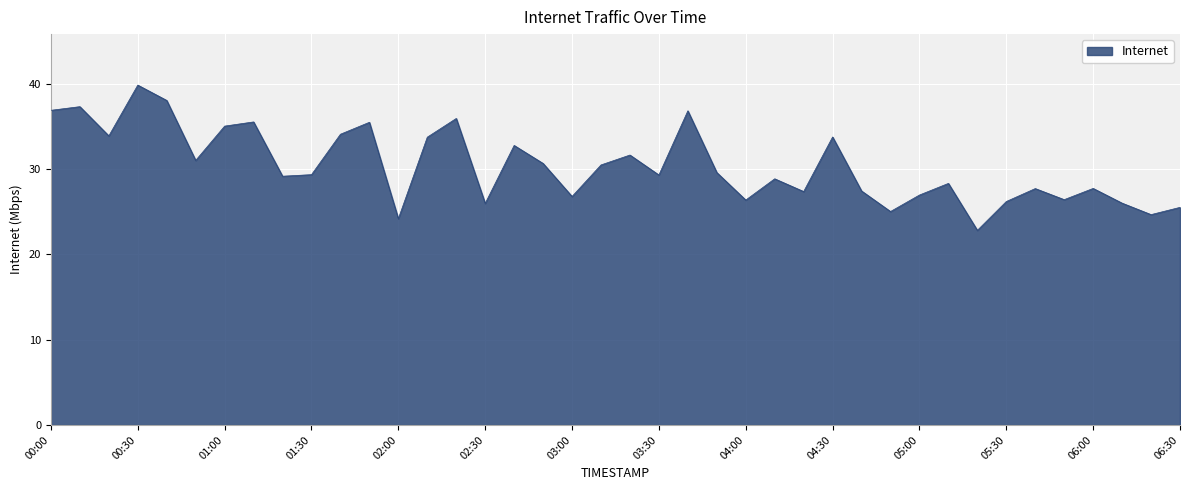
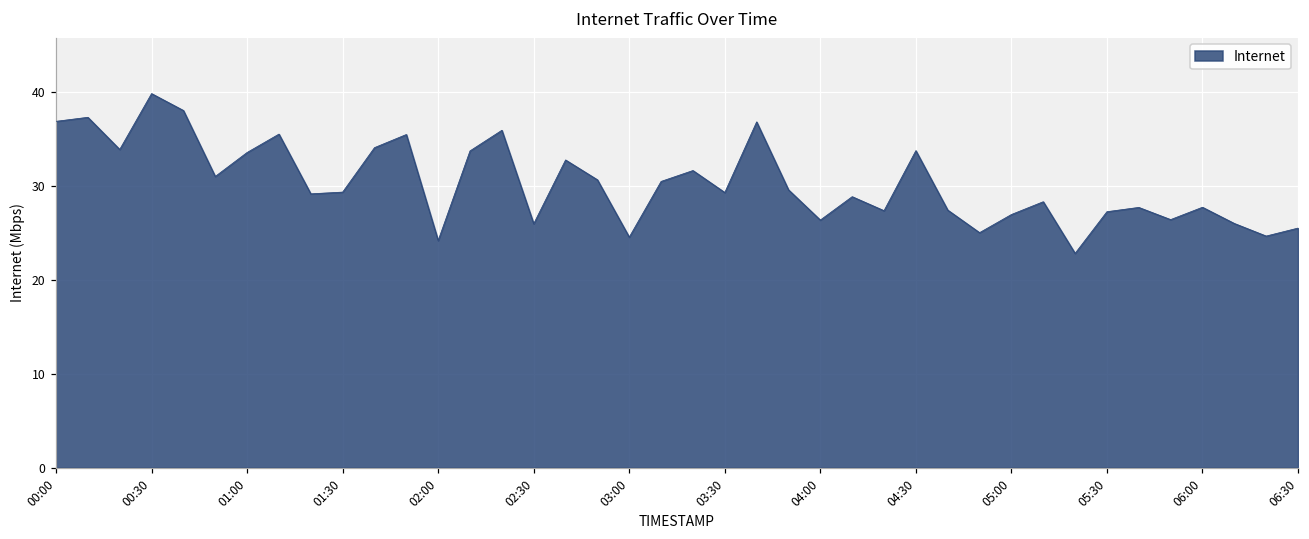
01:00: 35 -> 34
03:00: 27 -> 25
05:30: 26 -> 27
